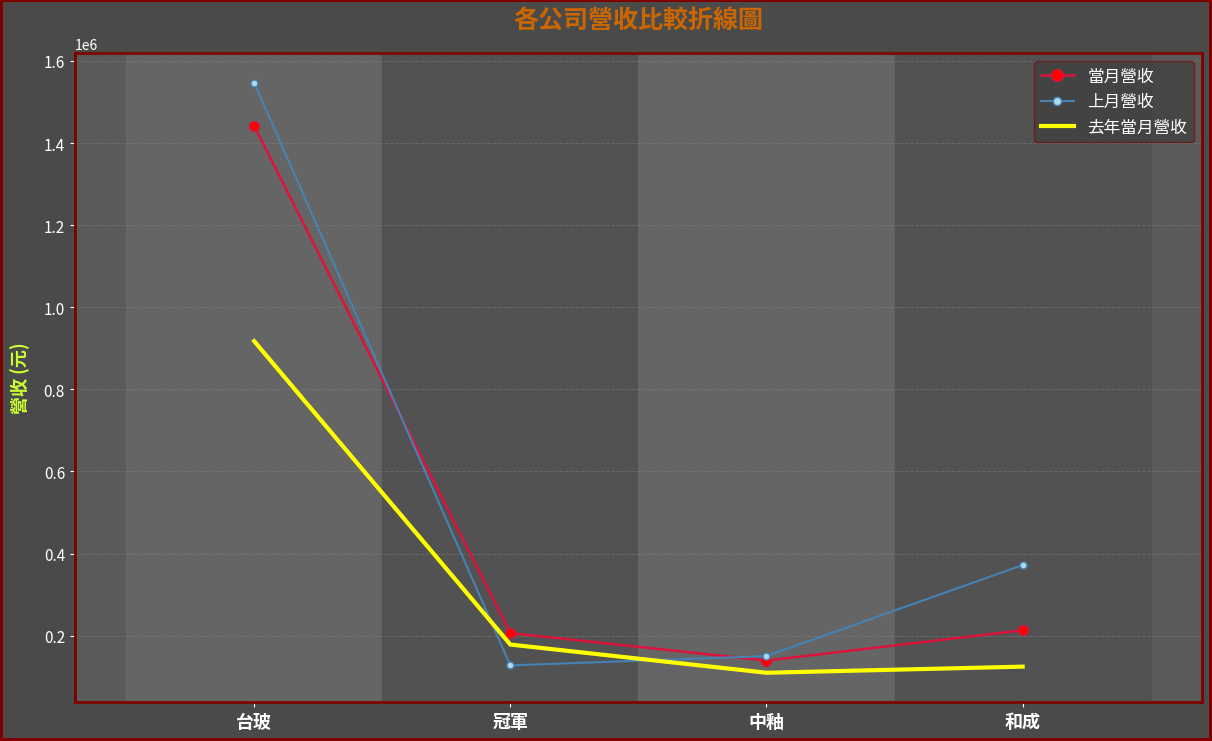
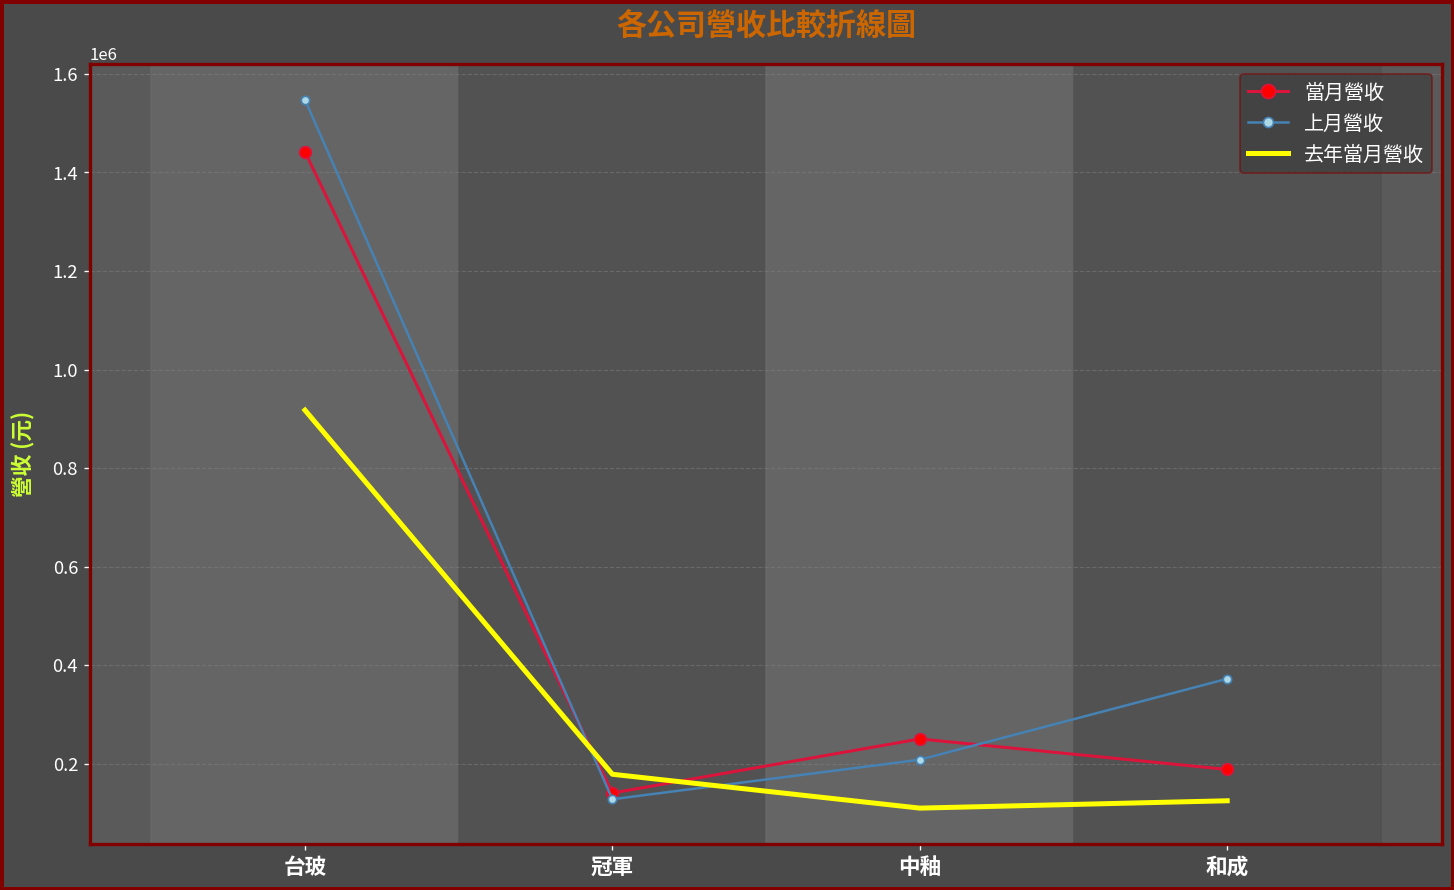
當月營收, 冠軍: 210000 -> 140000
當月營收, 中釉: 140000 -> 250000
上月營收, 中釉: 150000 -> 210000
當月營收, 和成: 210000 -> 190000
